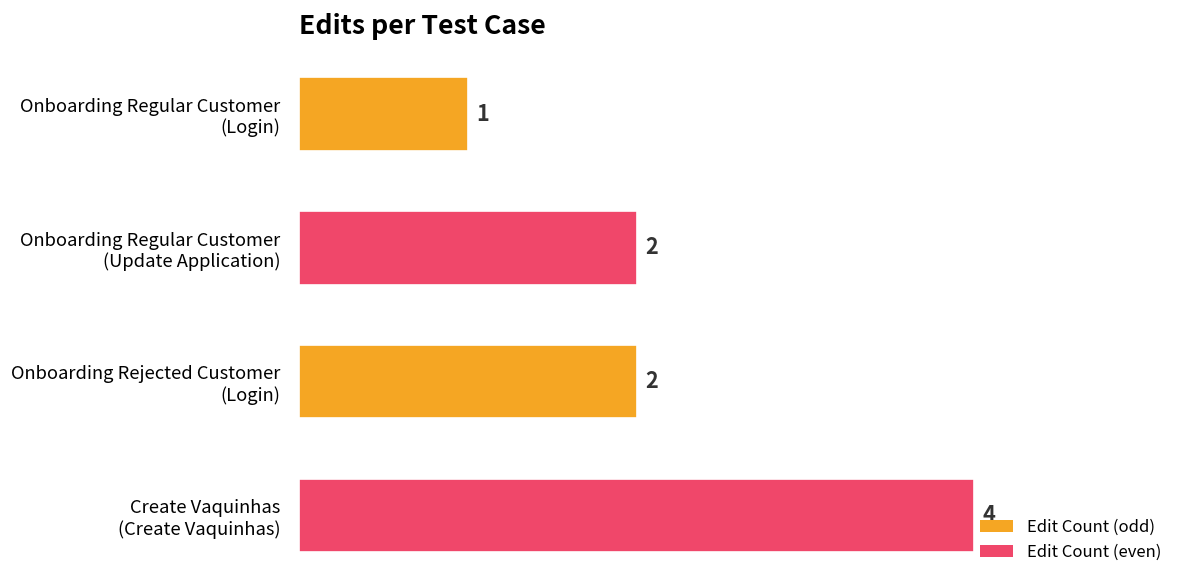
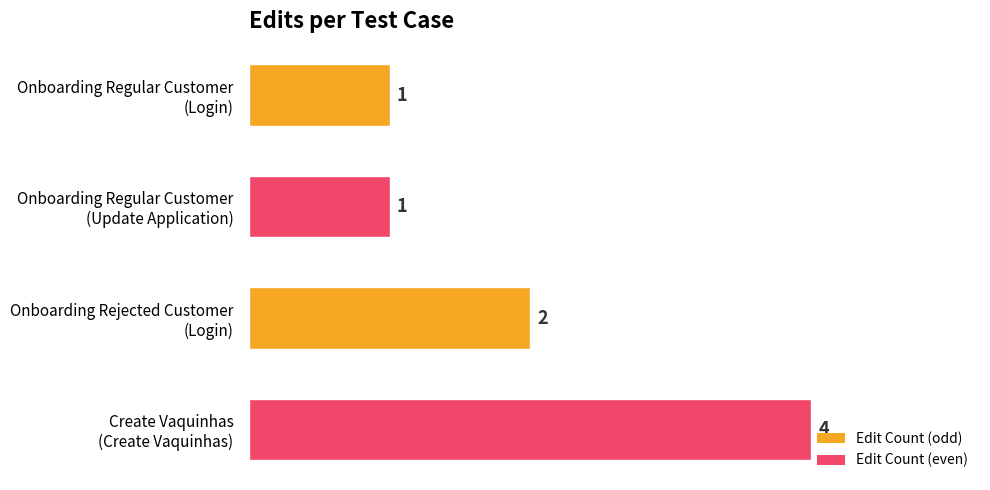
Onboarding Regular Customer (Update Application): 2 -> 1
